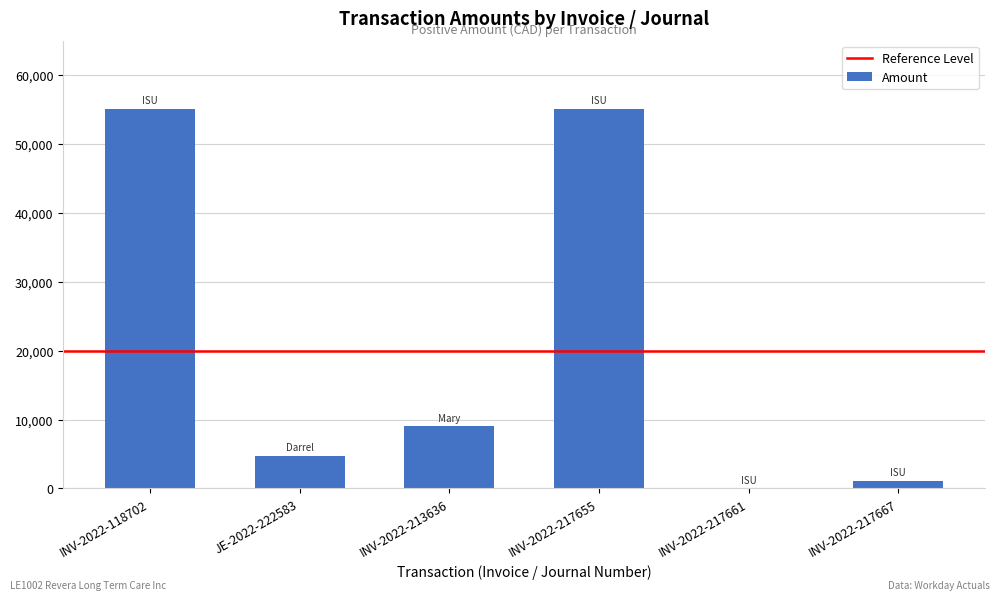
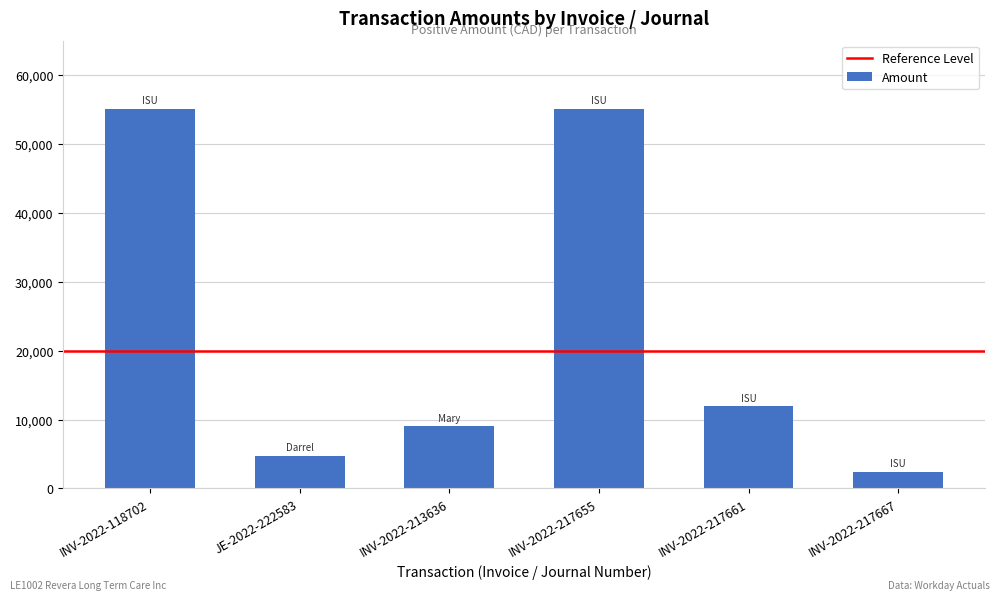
INV-2022-217661: 0 -> 12,000
INV-2022-217667: 1,000 -> 2,000
